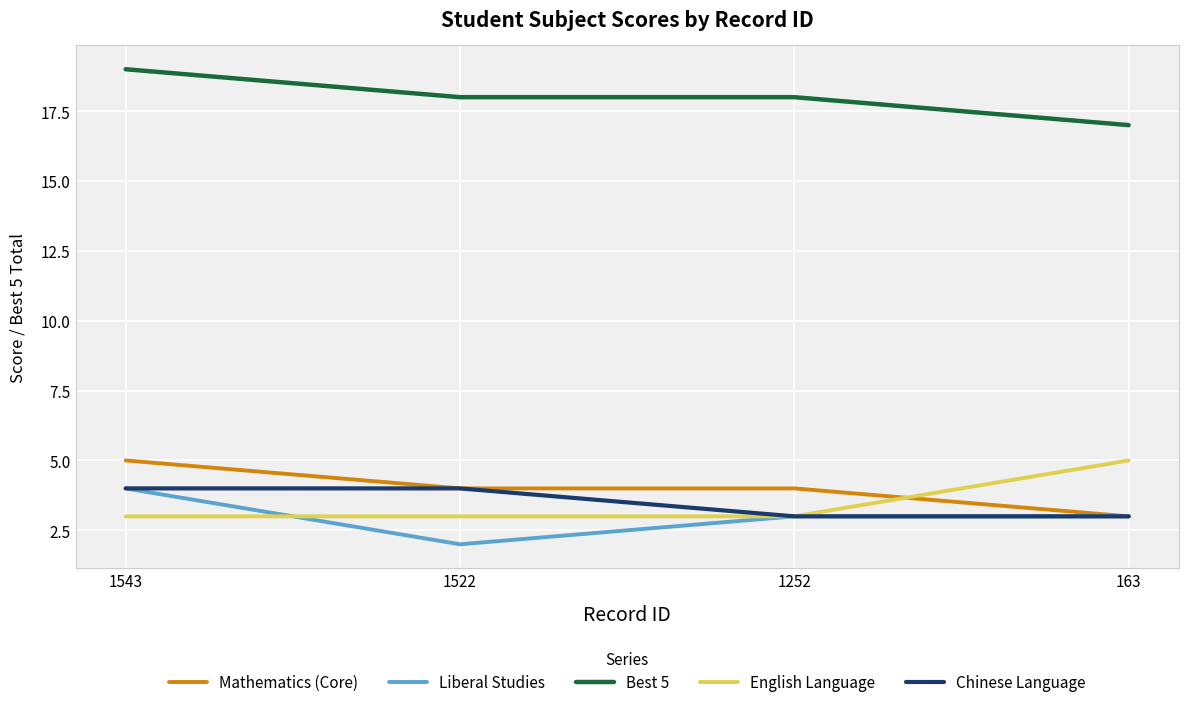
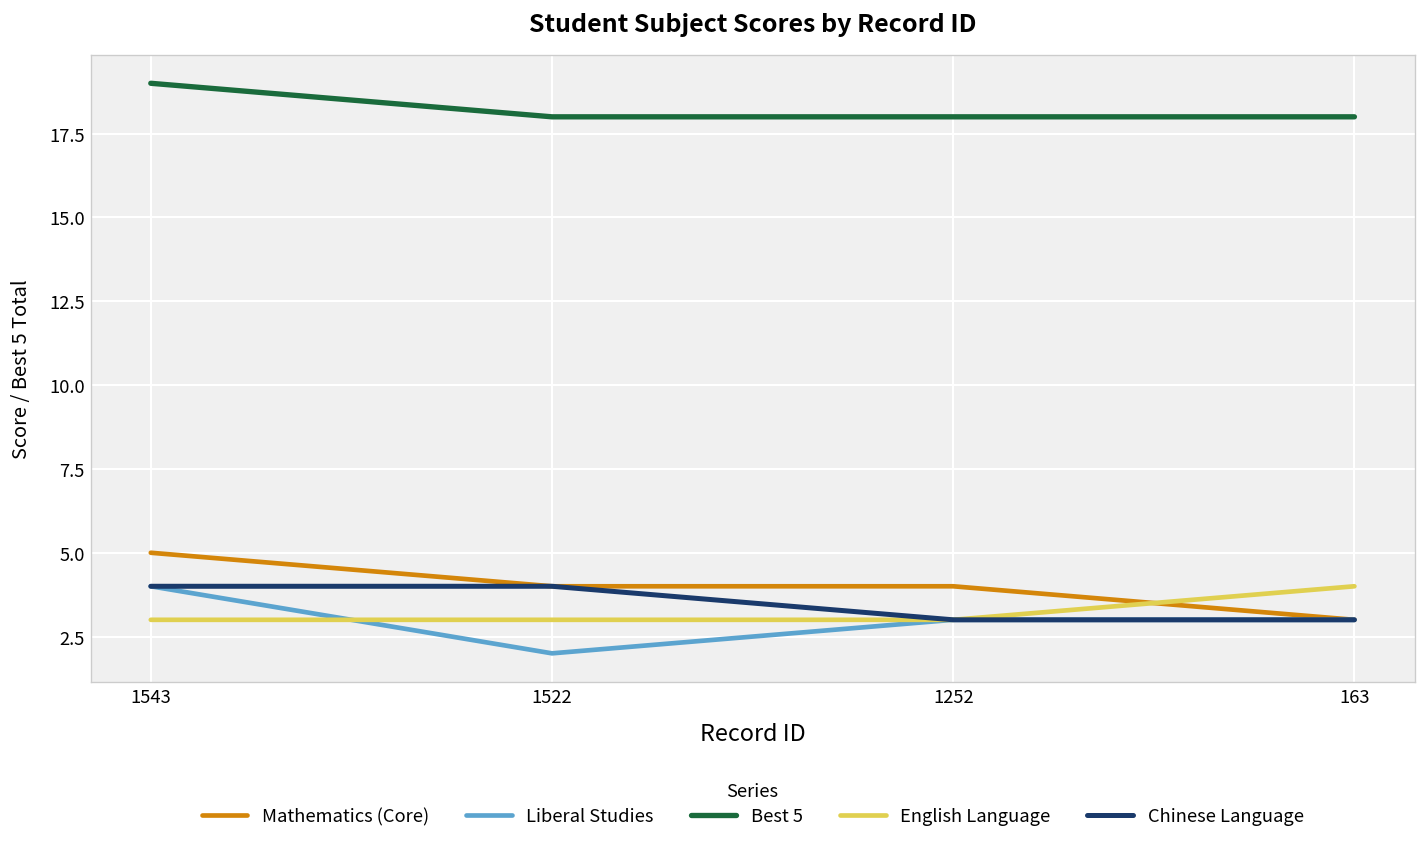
Best 5, 163: 17 -> 18
English Language, 163: 5 -> 4
